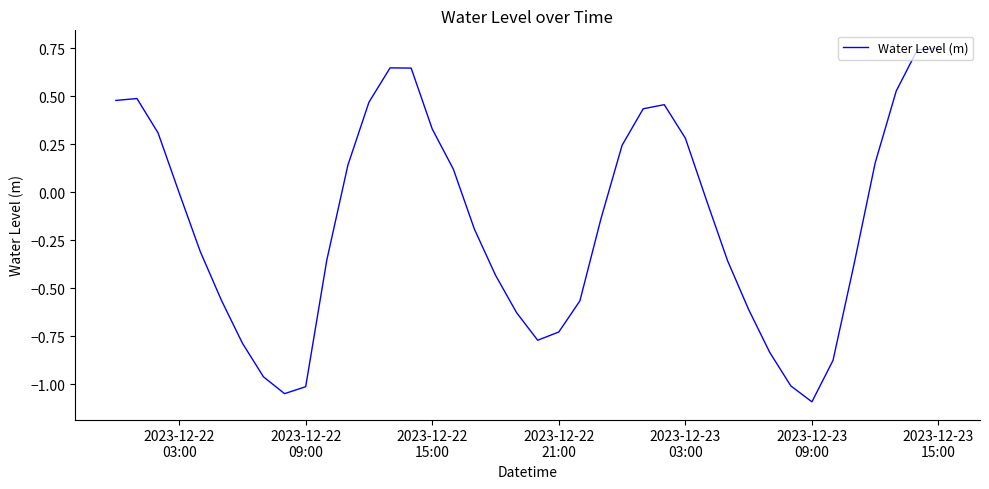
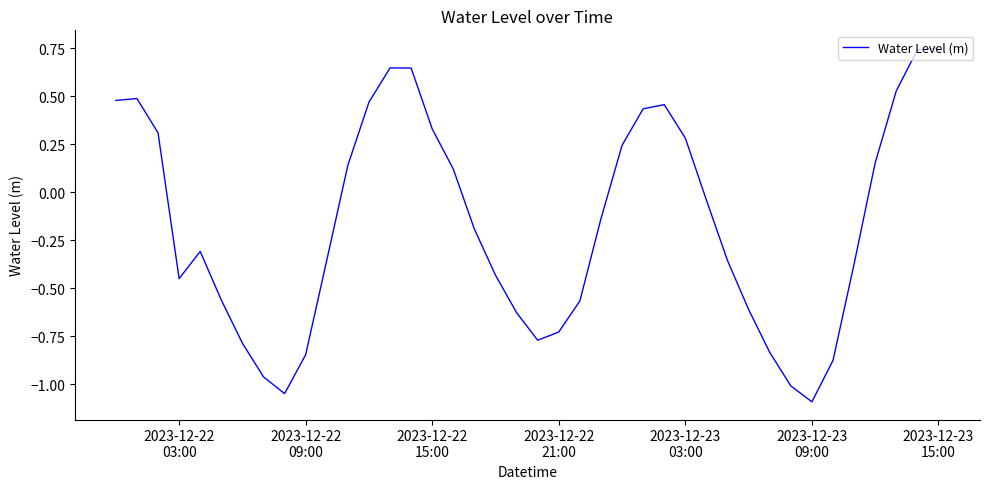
2023-12-22 03:00: 0.00 -> -0.45
2023-12-22 09:00: -1.01 -> -0.85
